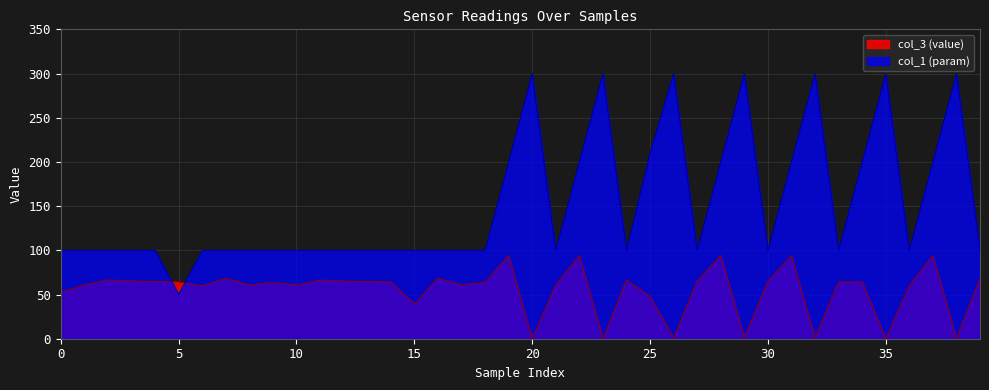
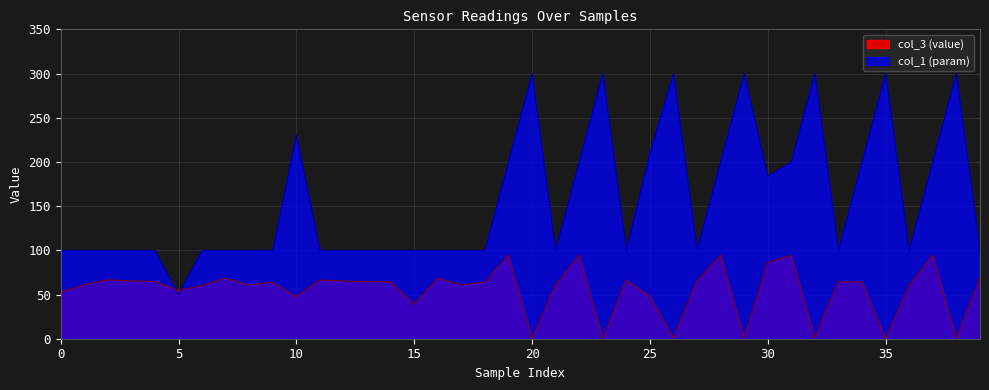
col_3 (value), 5: 60 -> 50
col_3 (value), 10: 60 -> 50
col_1 (param), 10: 100 -> 230
col_3 (value), 30: 60 -> 90
col_1 (param), 30: 100 -> 180
